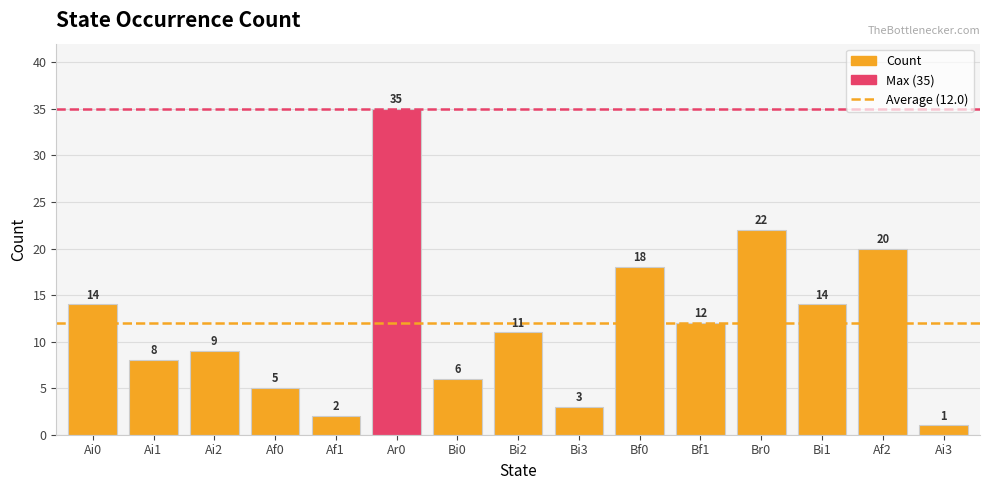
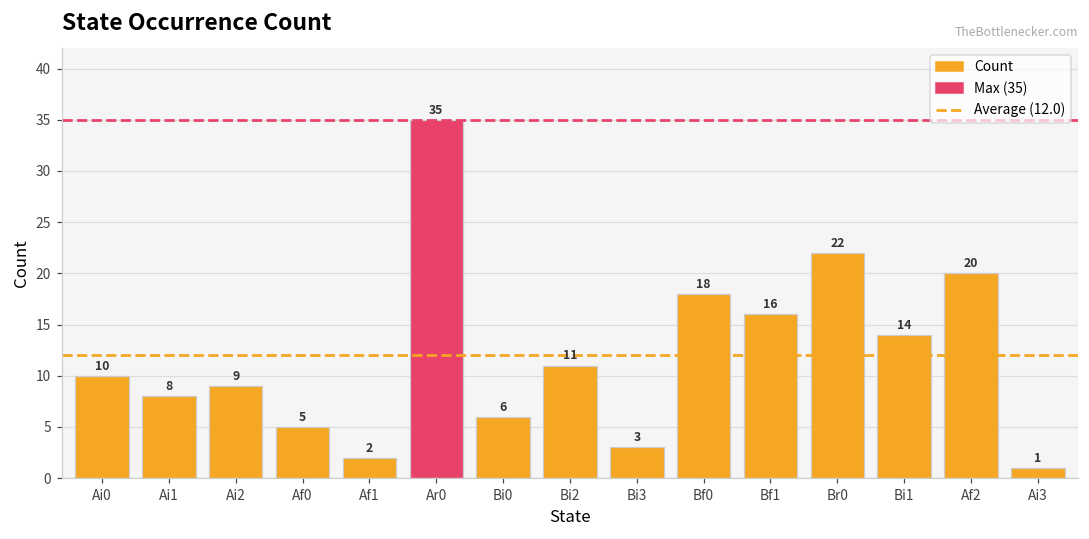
Ai0: 14 -> 10
Bf1: 12 -> 16
